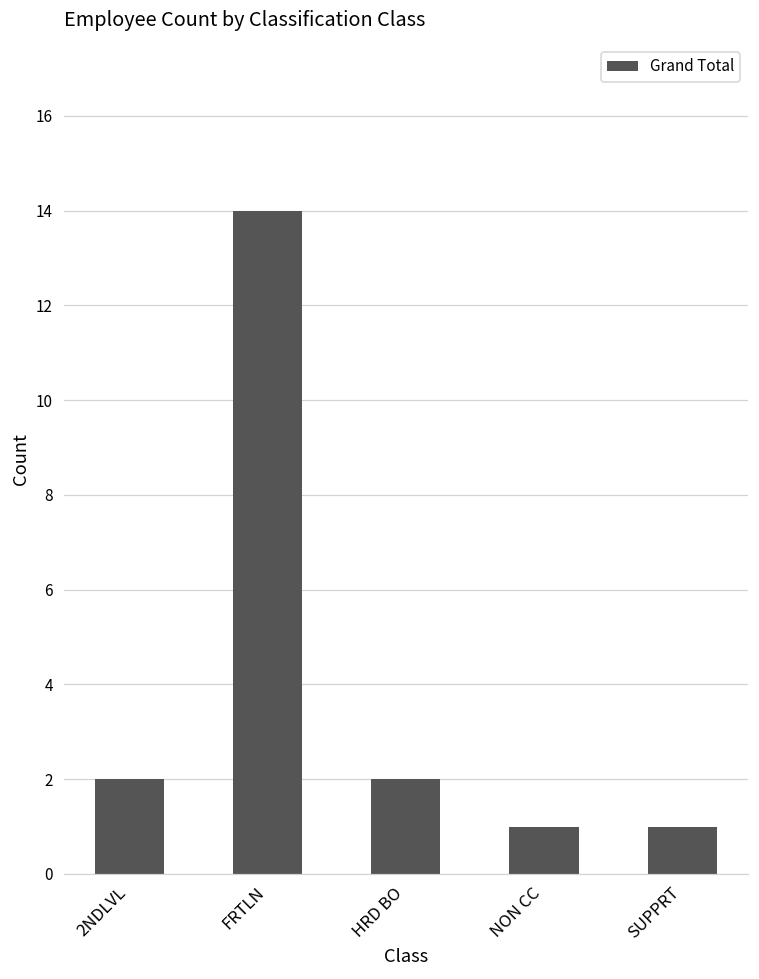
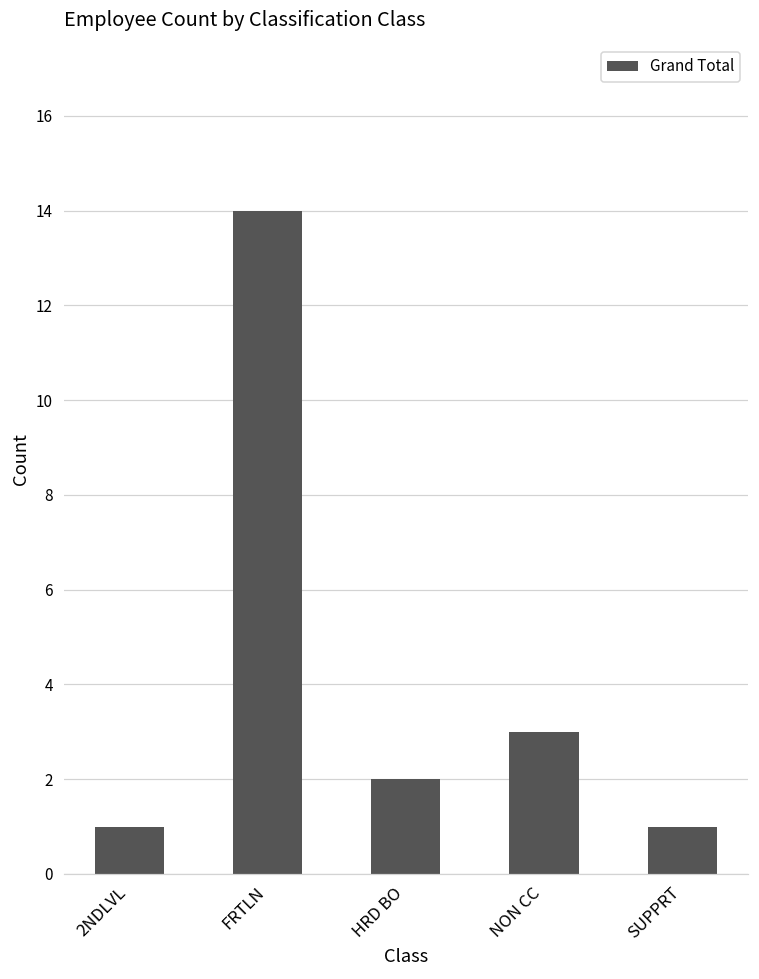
2NDLVL: 2 -> 1
NON CC: 1 -> 3
